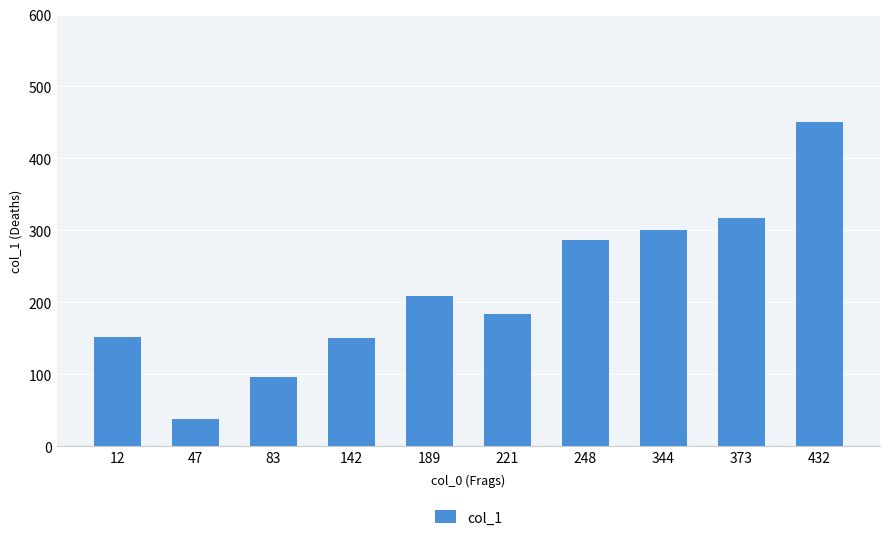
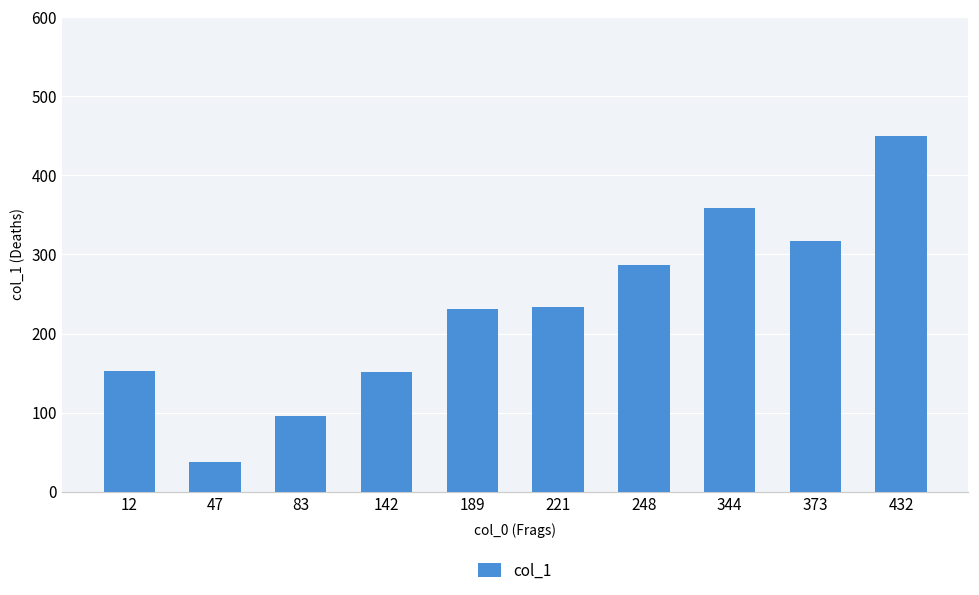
189: 210 -> 230
221: 180 -> 230
344: 300 -> 360
